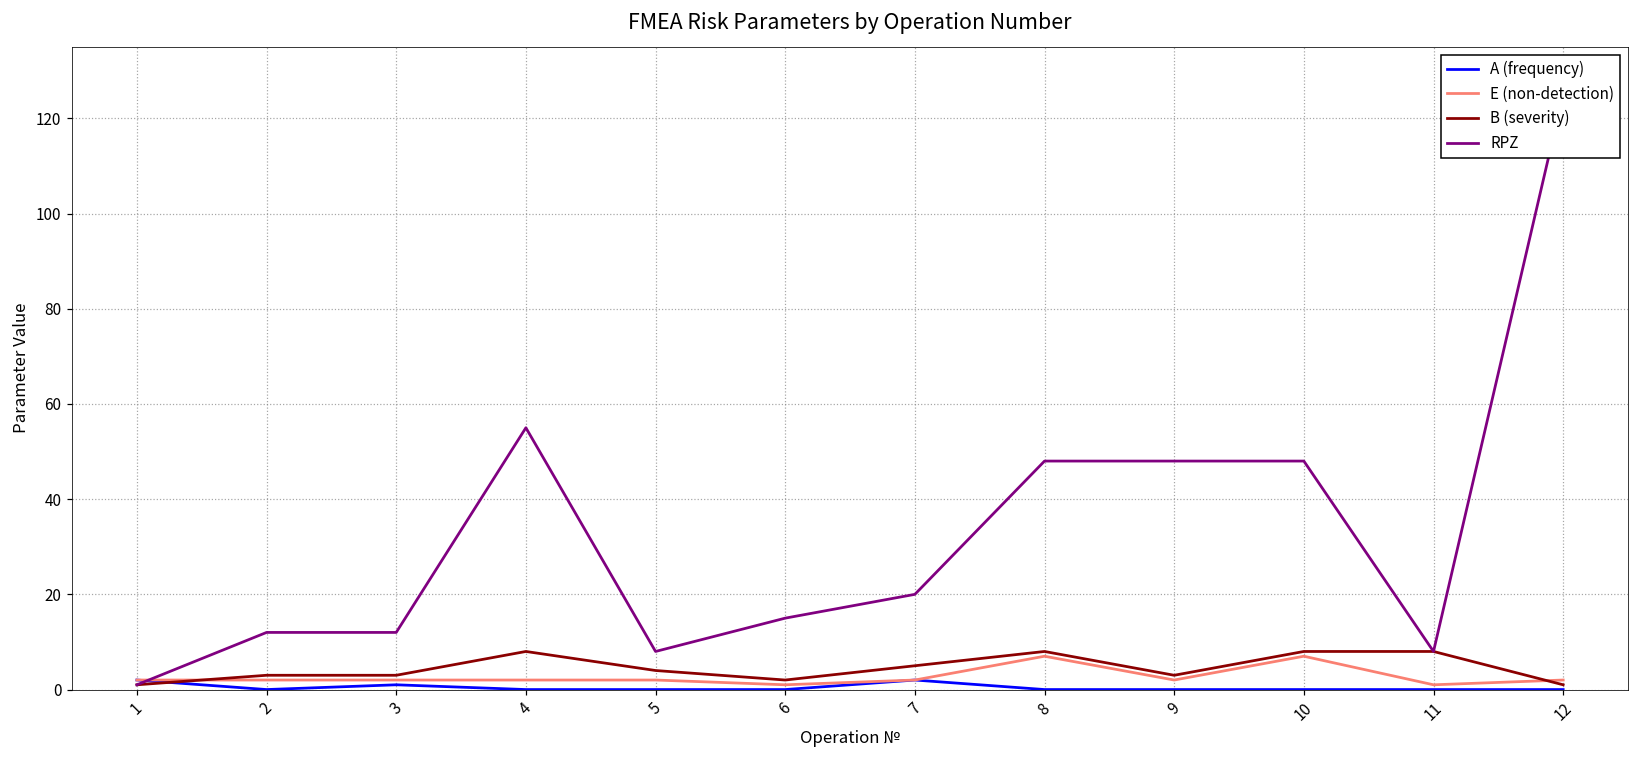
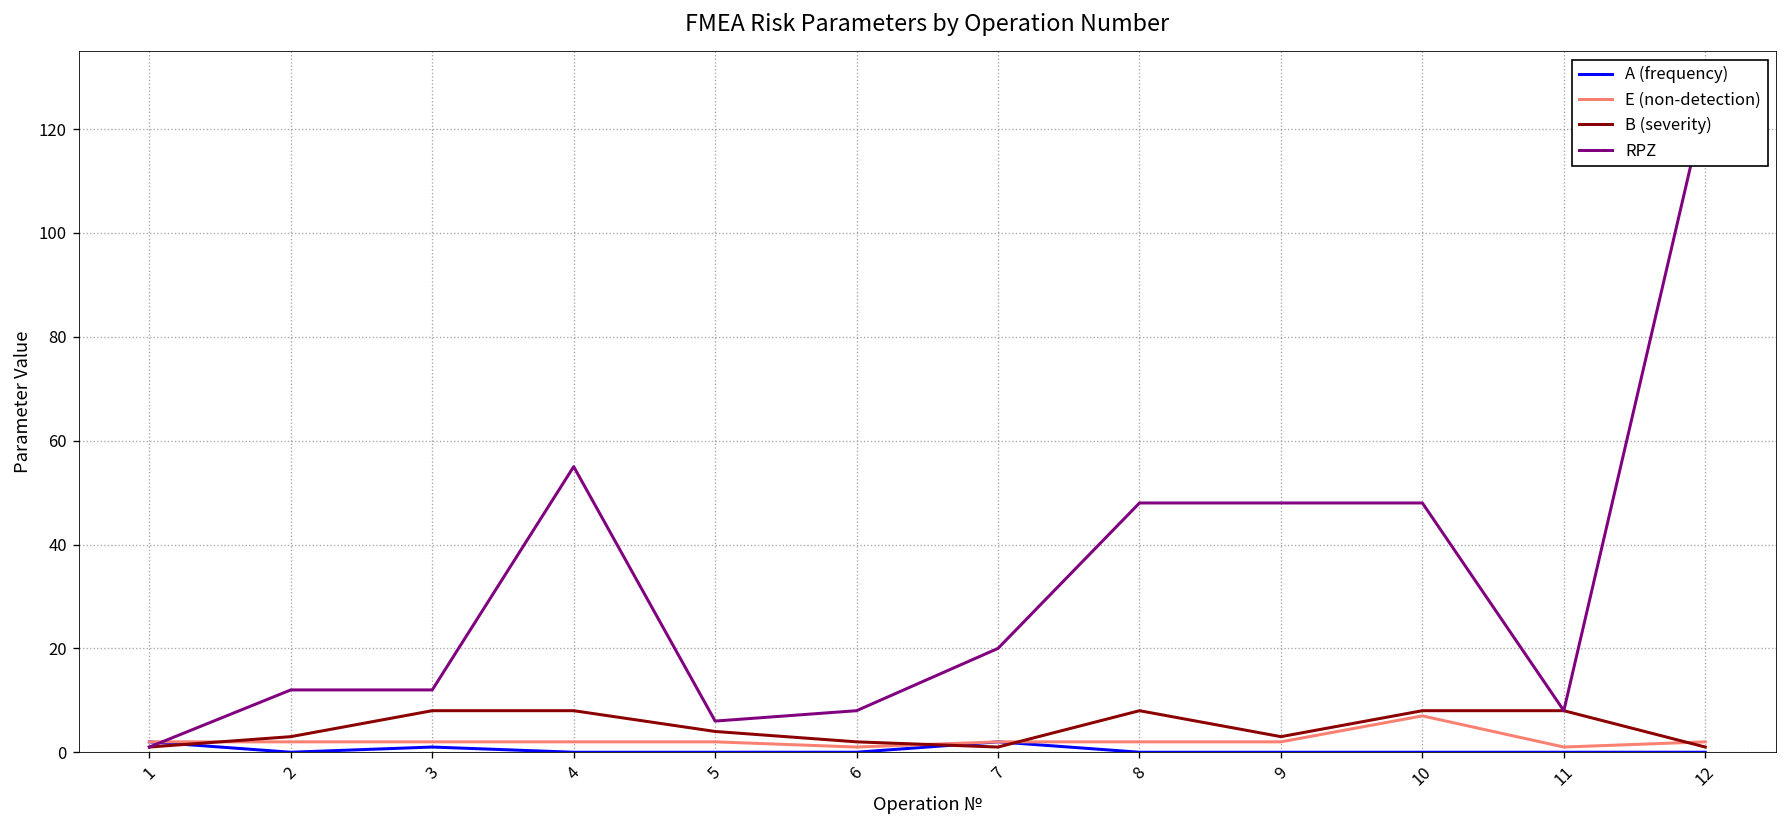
B (severity), 3: 3 -> 8
RPZ, 5: 8 -> 6
RPZ, 6: 15 -> 8
B (severity), 7: 5 -> 1
E (non-detection), 8: 7 -> 2
